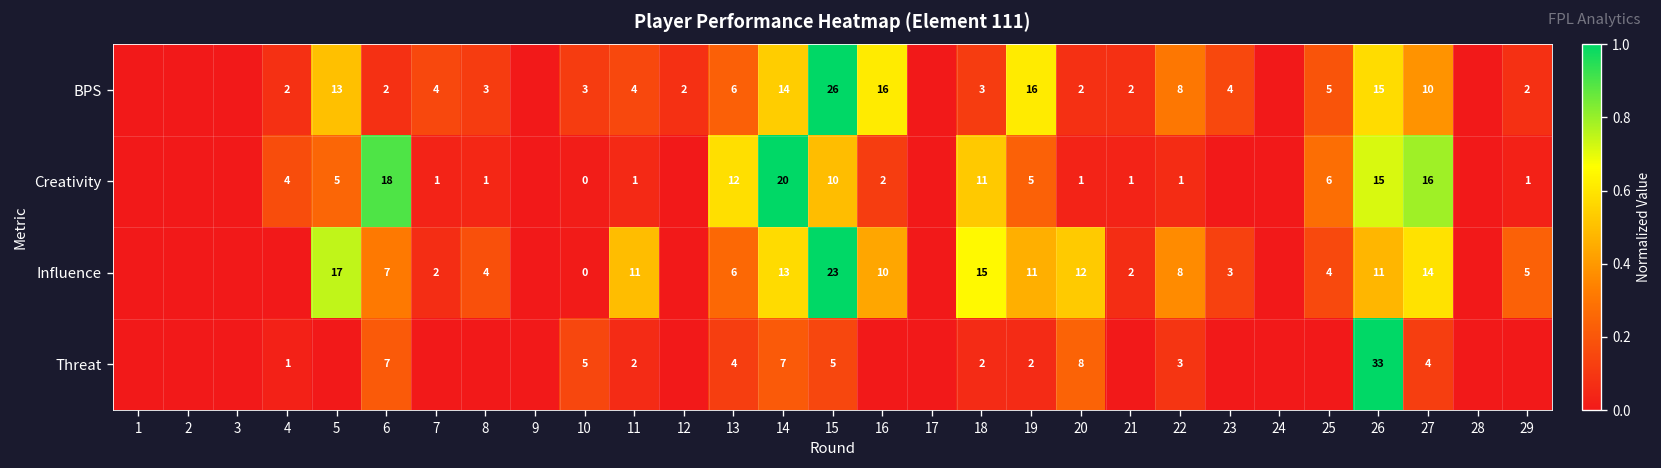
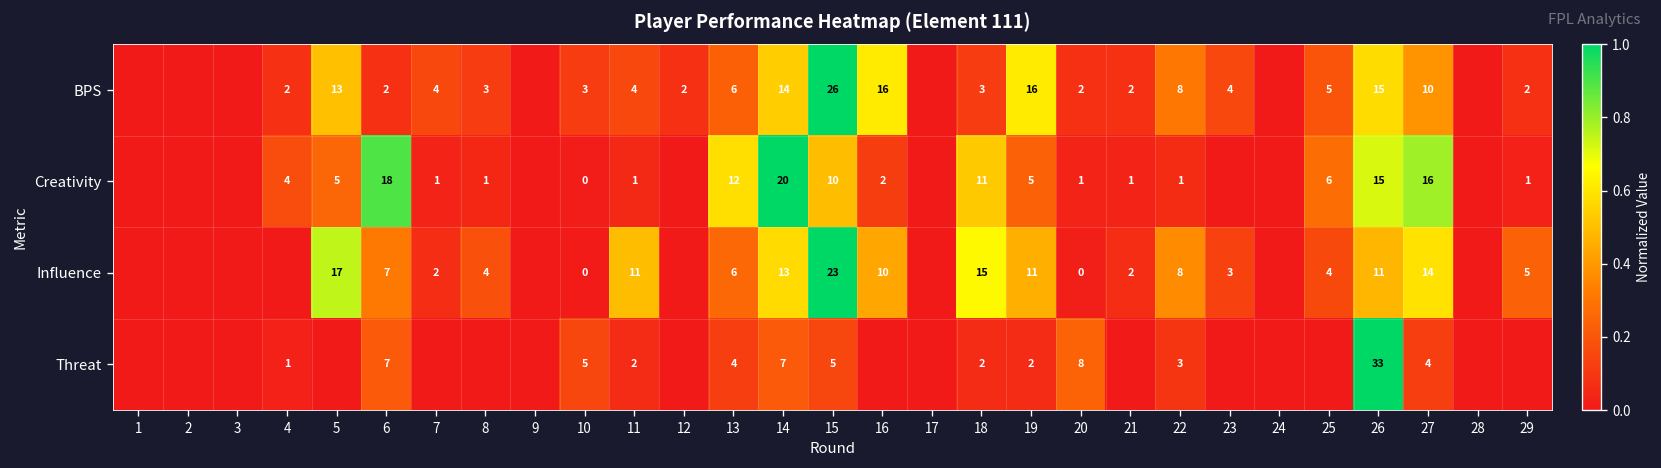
Influence, 20: 12 -> 0
